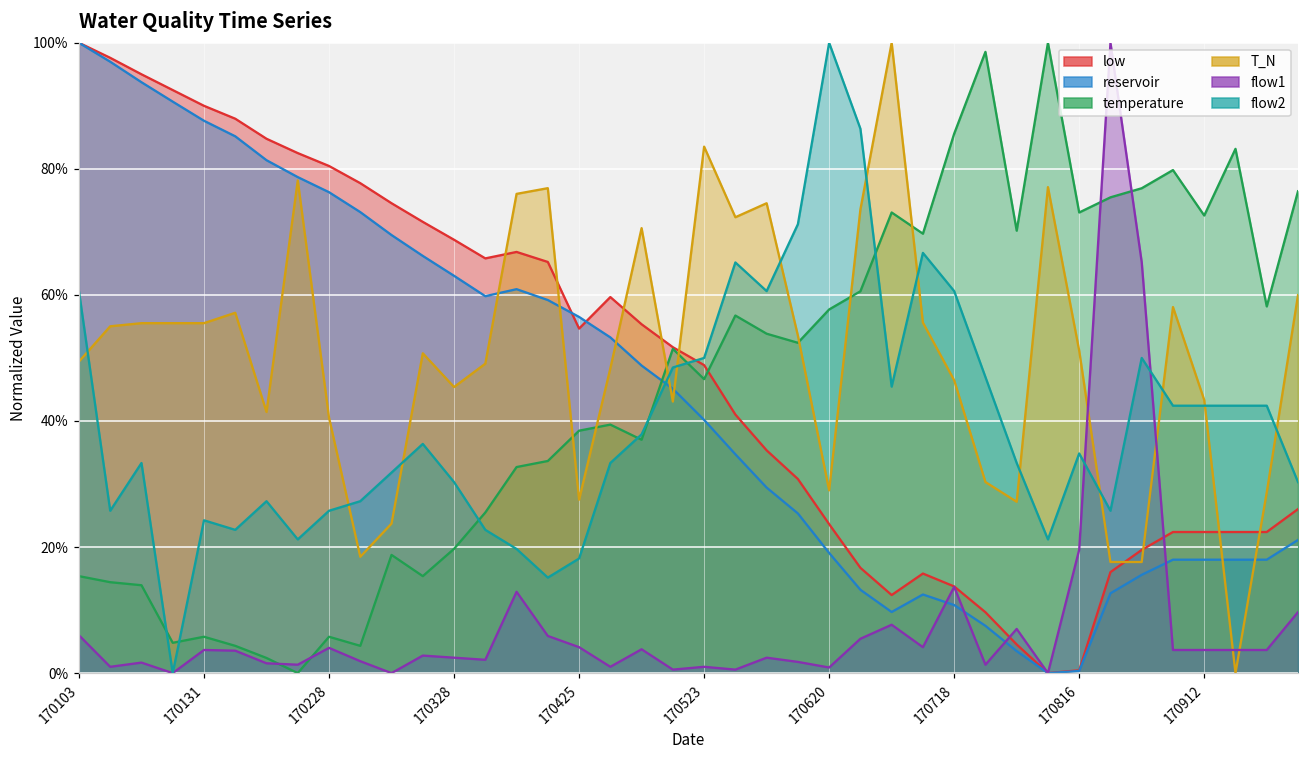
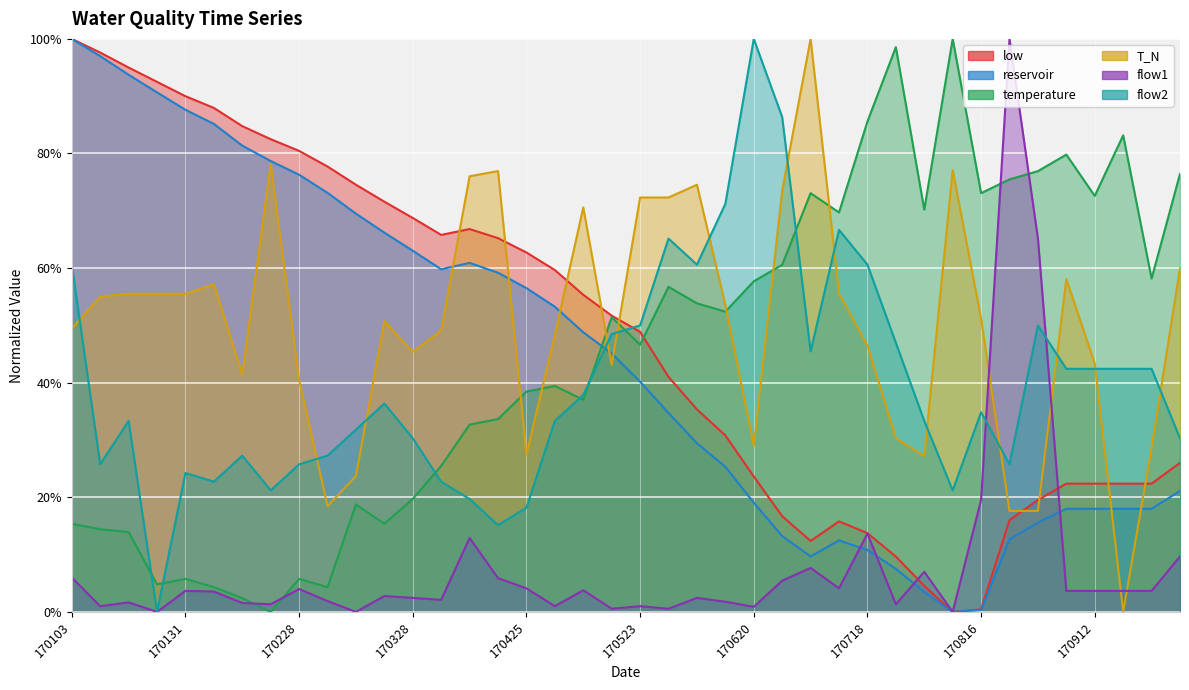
low, 170425: 55% -> 63%
T_N, 170523: 84% -> 72%
